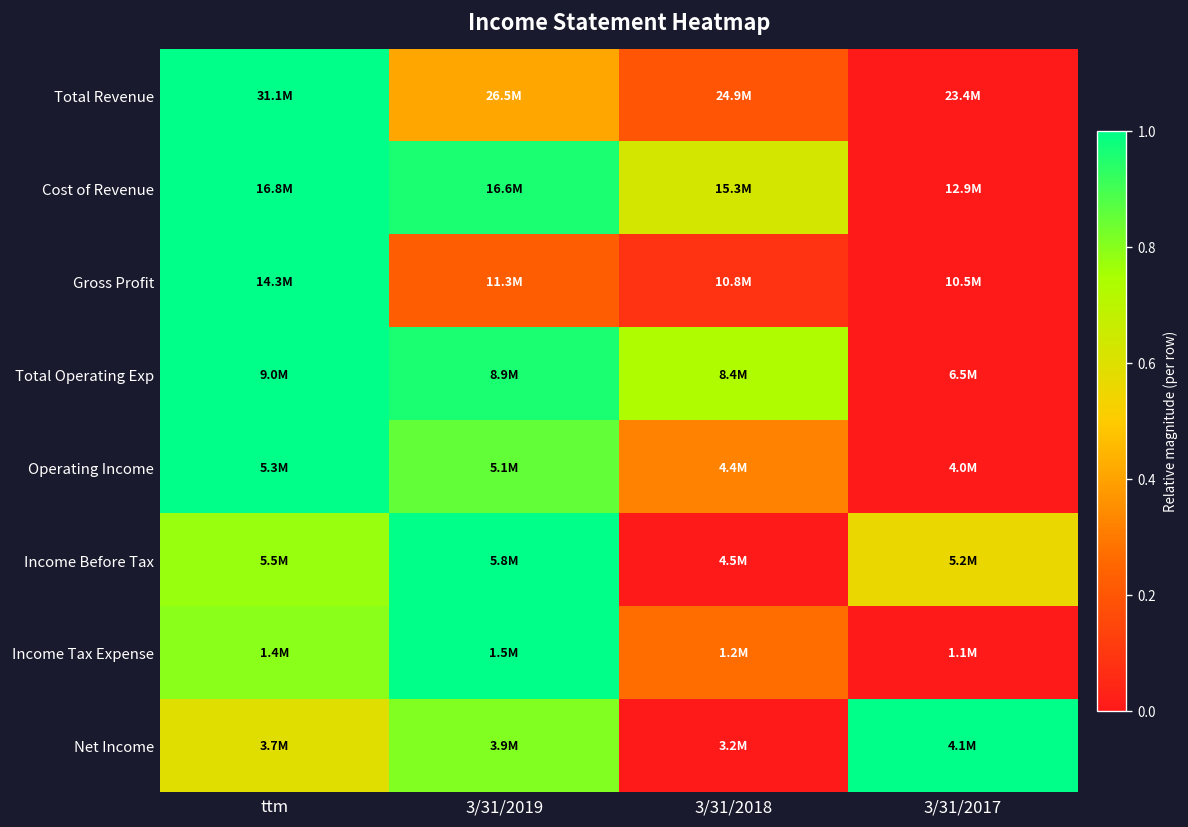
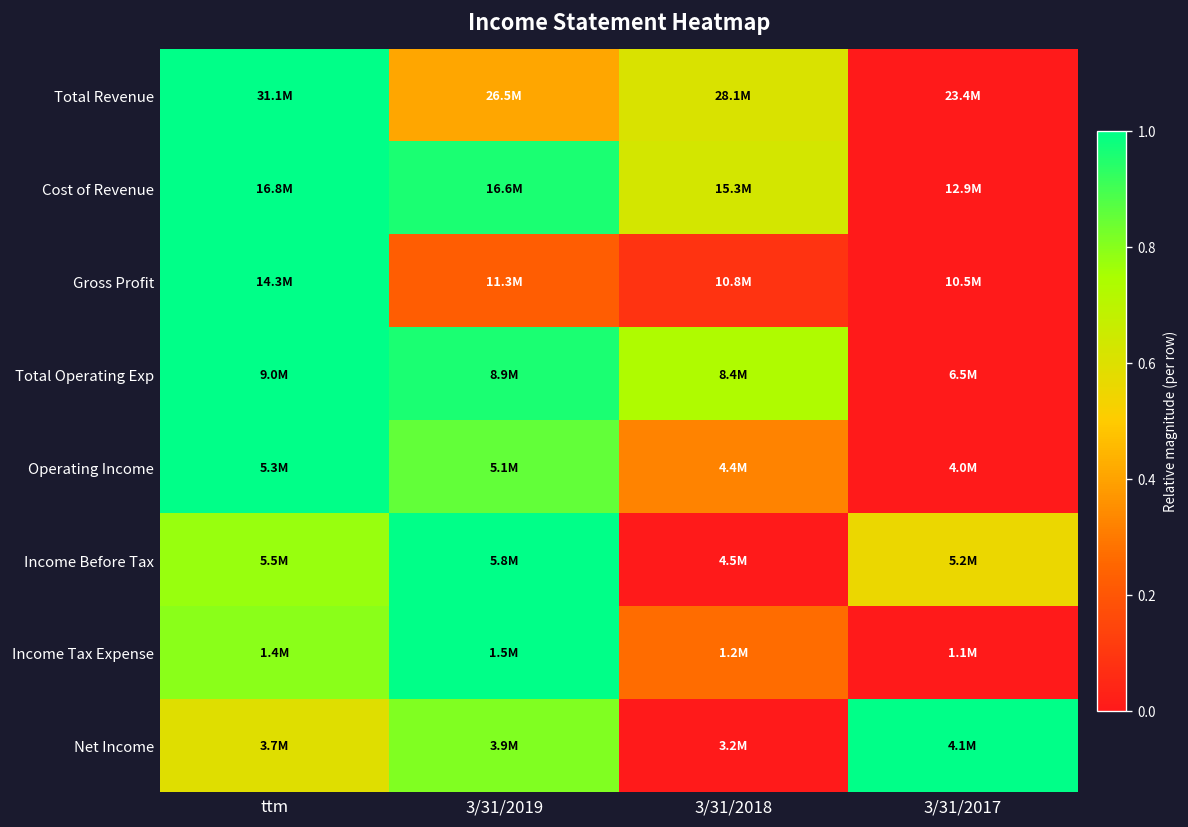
Total Revenue, 3/31/2018: 24.9M -> 28.1M
